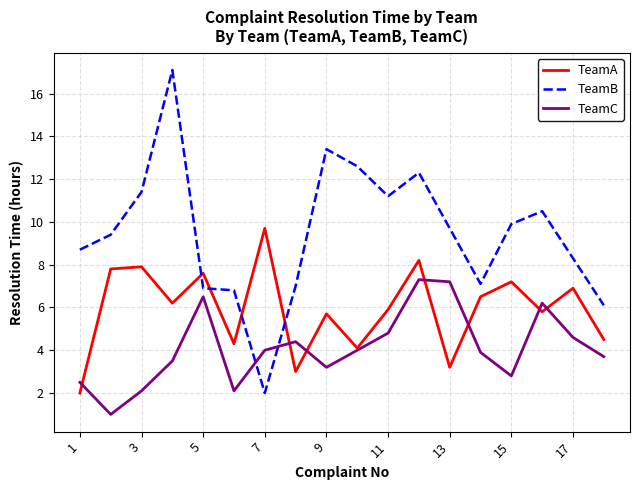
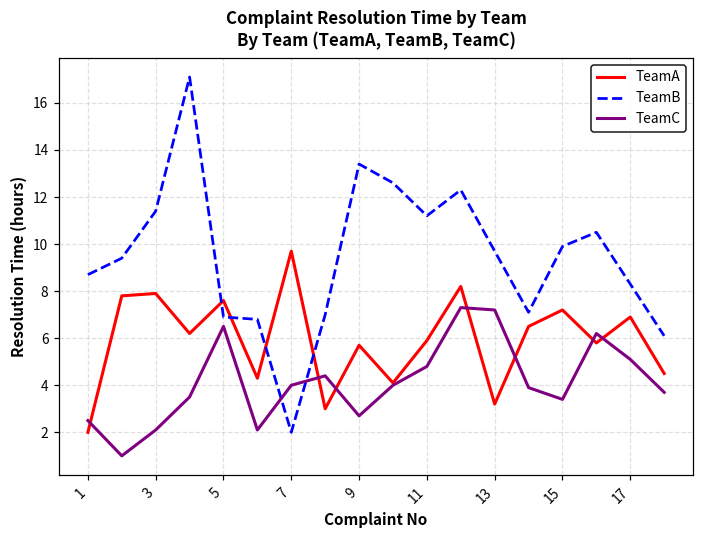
TeamC, 9: 3.2 -> 2.7
TeamC, 15: 2.8 -> 3.4
TeamC, 17: 4.6 -> 5.1
